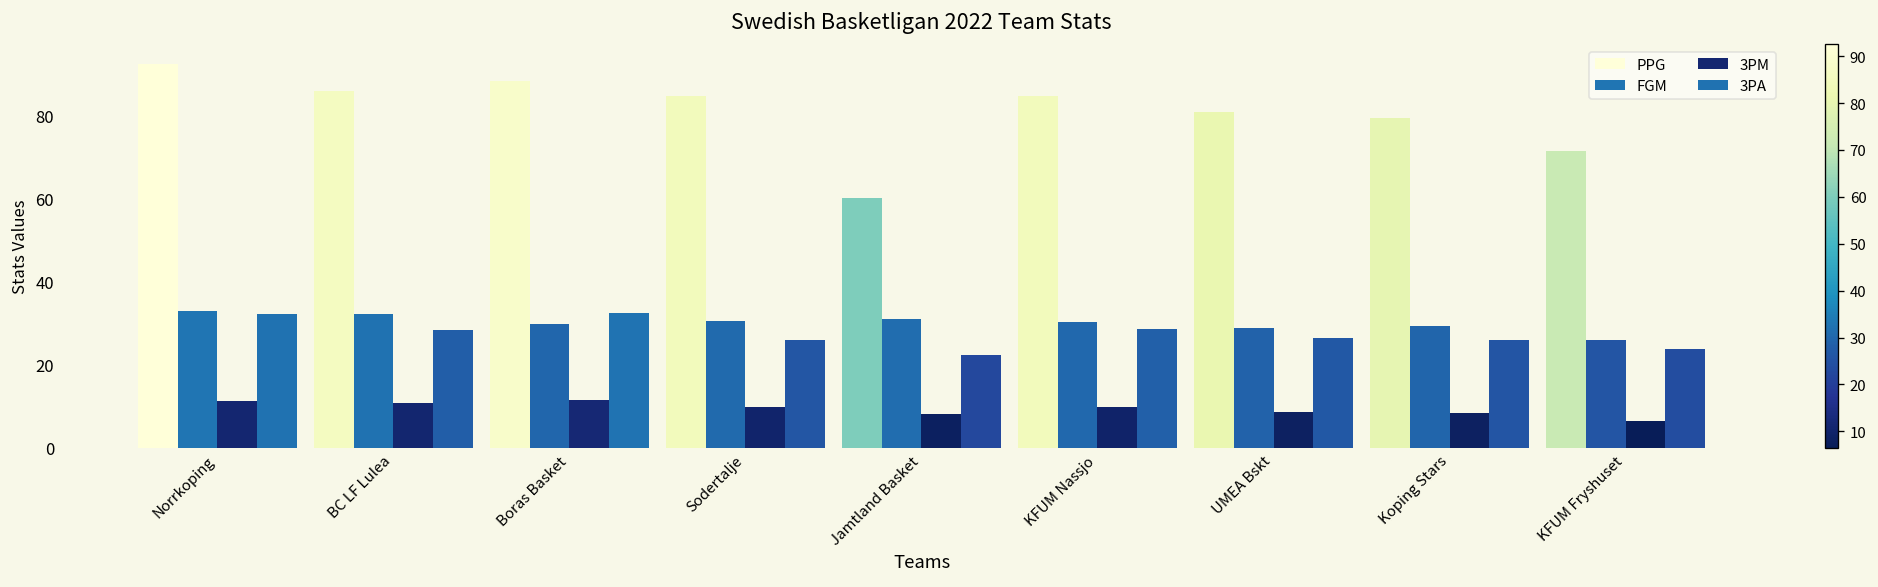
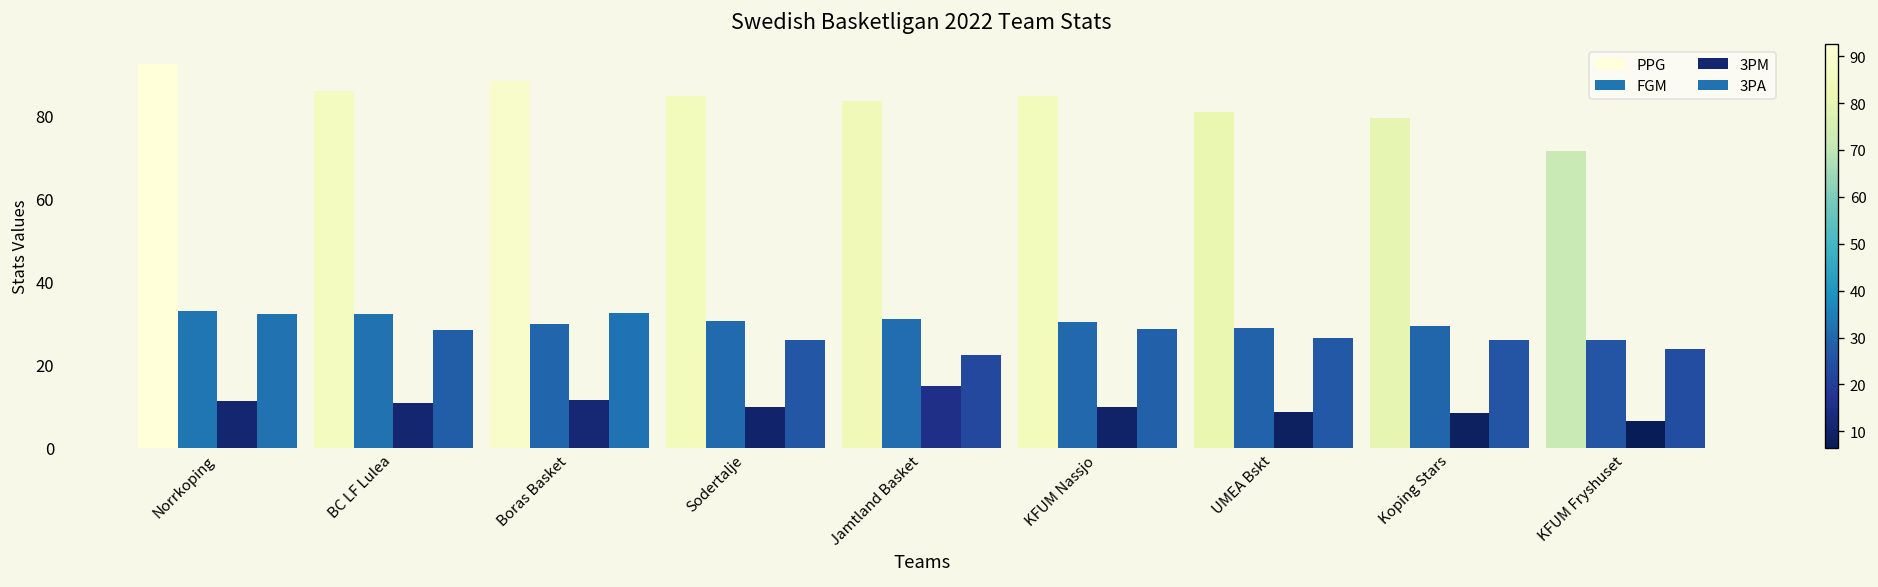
PPG, Jamtland Basket: 60 -> 83
3PM, Jamtland Basket: 8 -> 15
